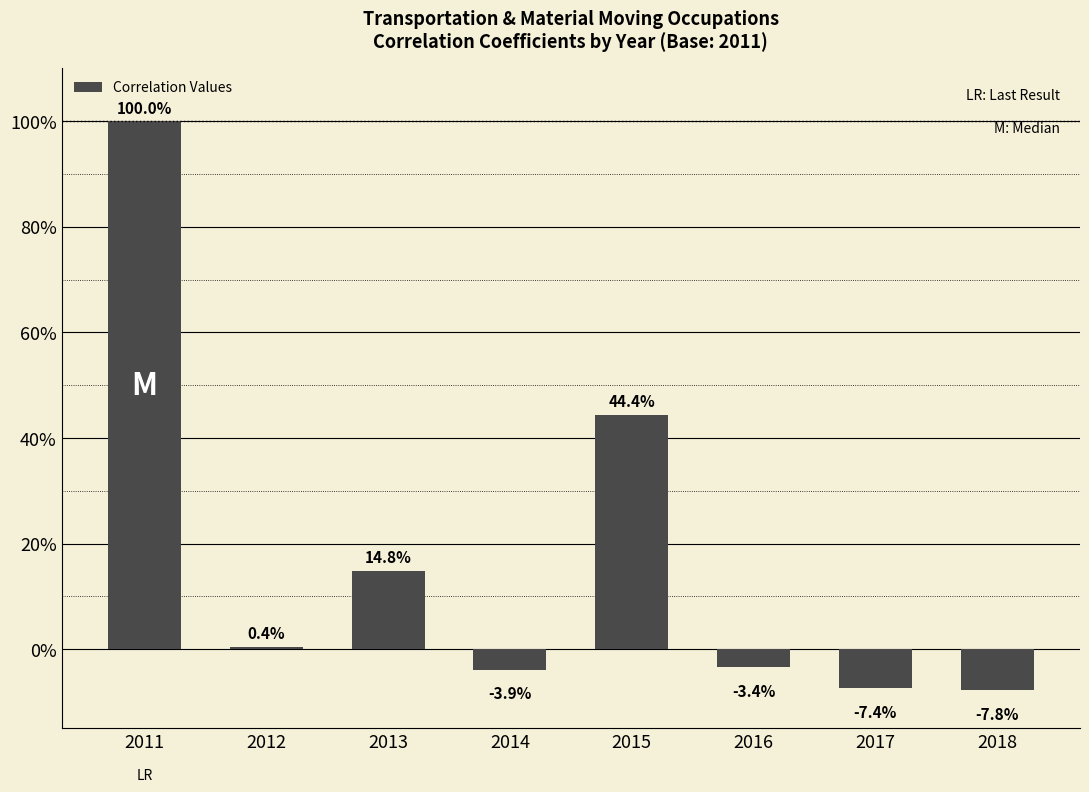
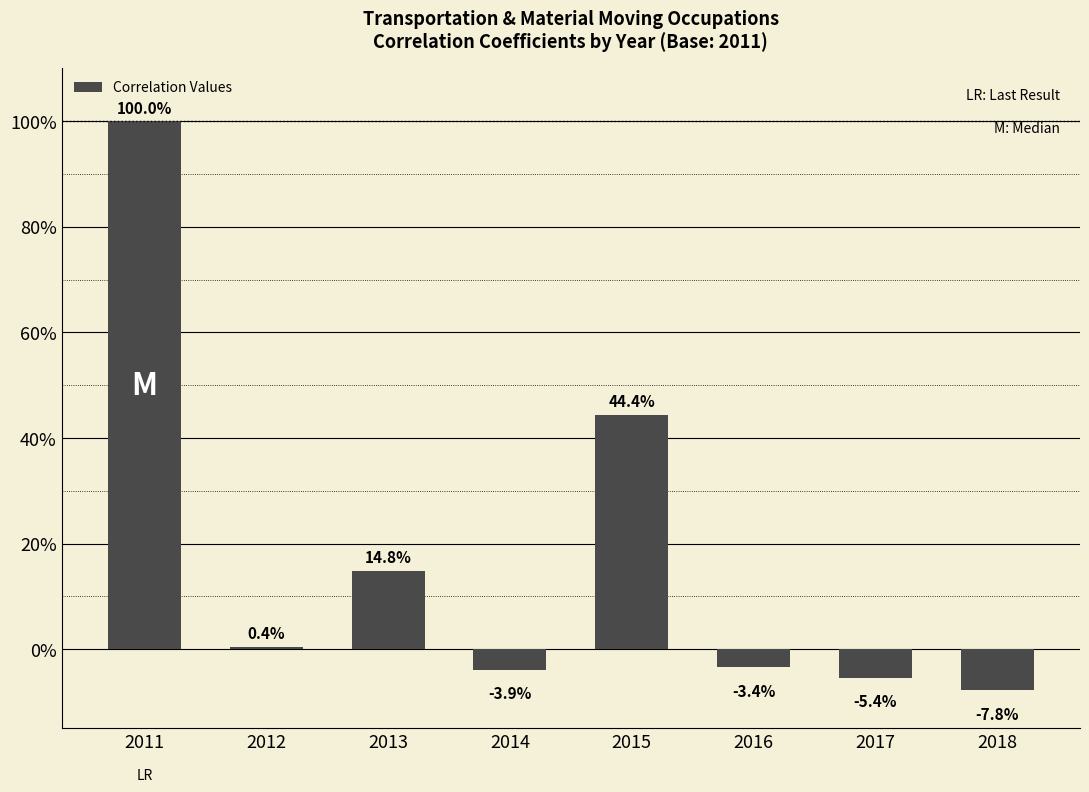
2017: -7.4% -> -5.4%
